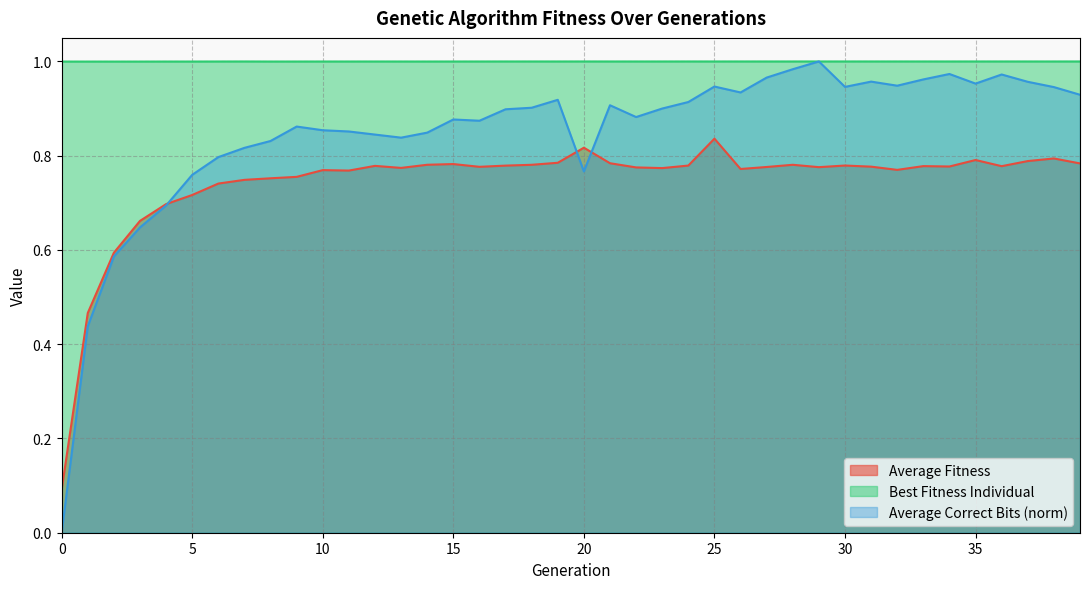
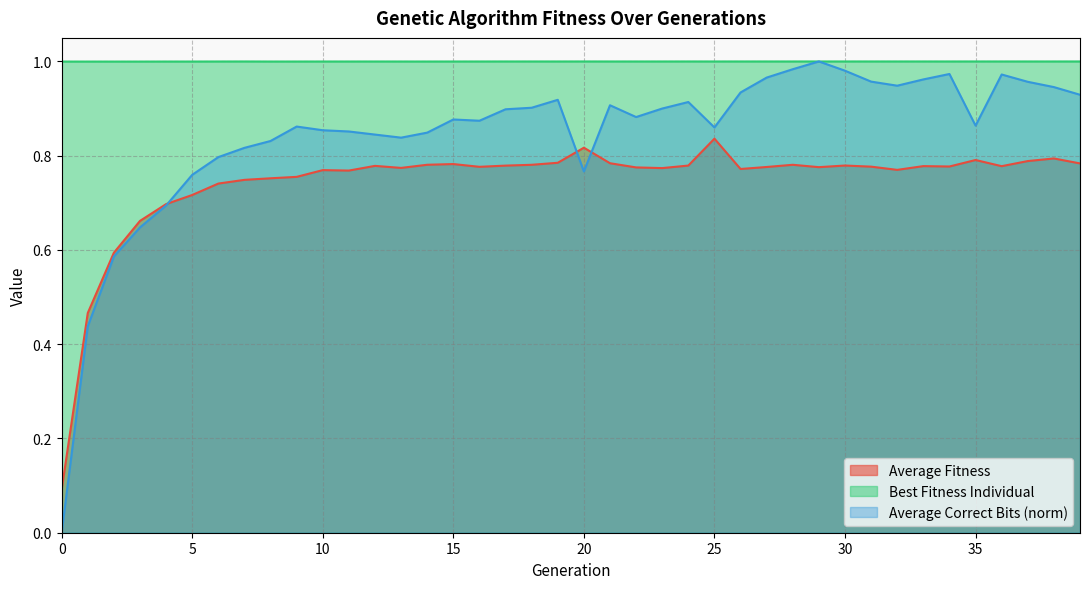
Average Correct Bits (norm), 25: 0.95 -> 0.86
Average Correct Bits (norm), 30: 0.95 -> 0.98
Average Correct Bits (norm), 35: 0.95 -> 0.86
